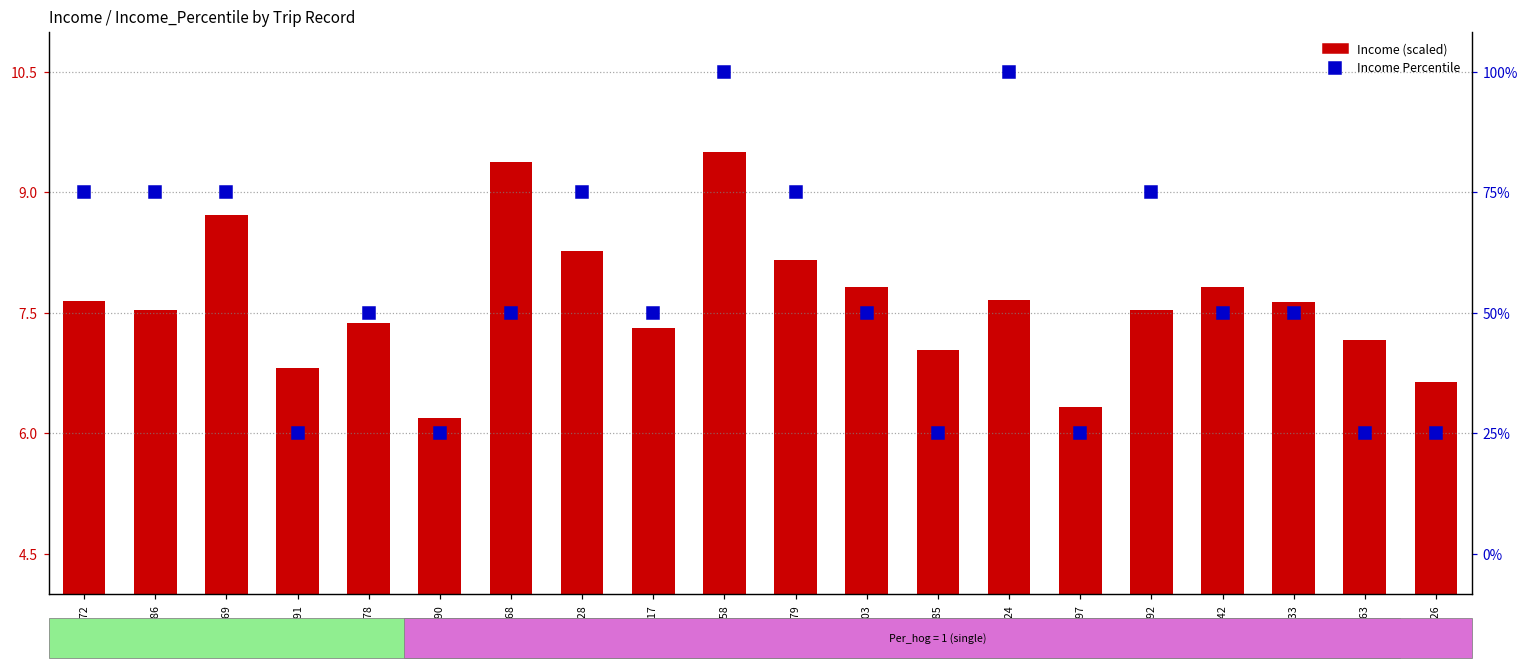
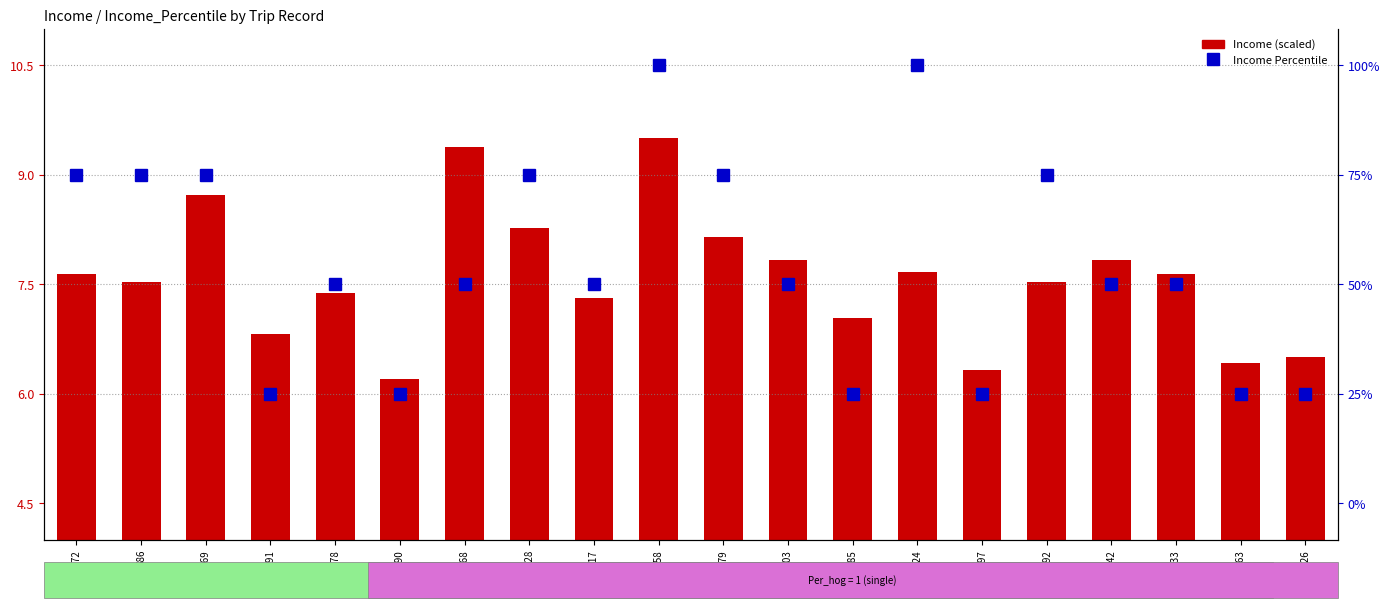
Income (scaled), 5363: 7.2 -> 6.4
Income (scaled), 7026: 6.6 -> 6.5
